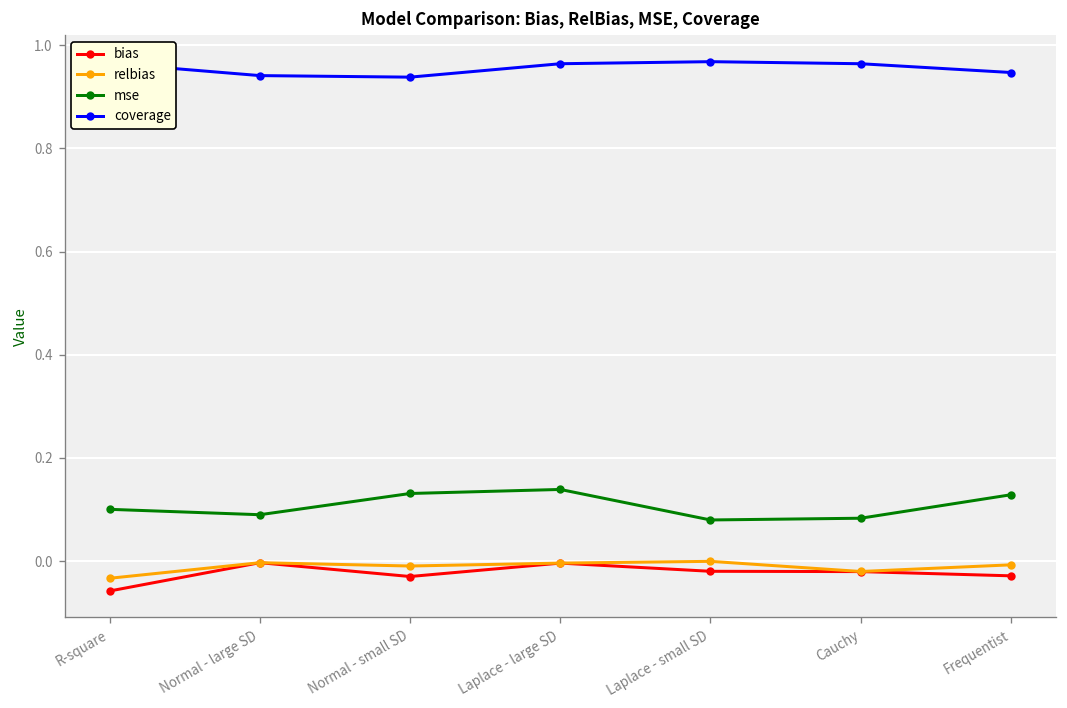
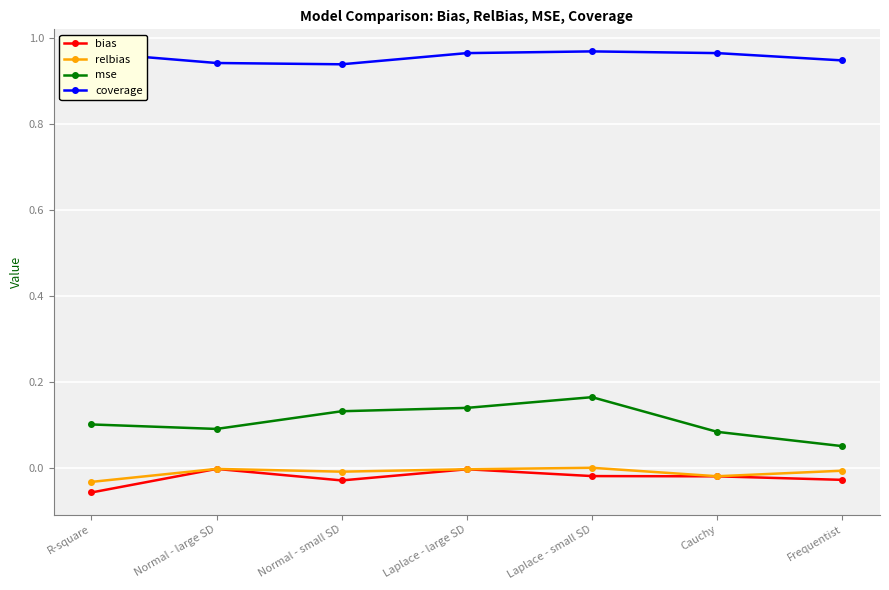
mse, Laplace - small SD: 0.08 -> 0.16
mse, Frequentist: 0.13 -> 0.05
